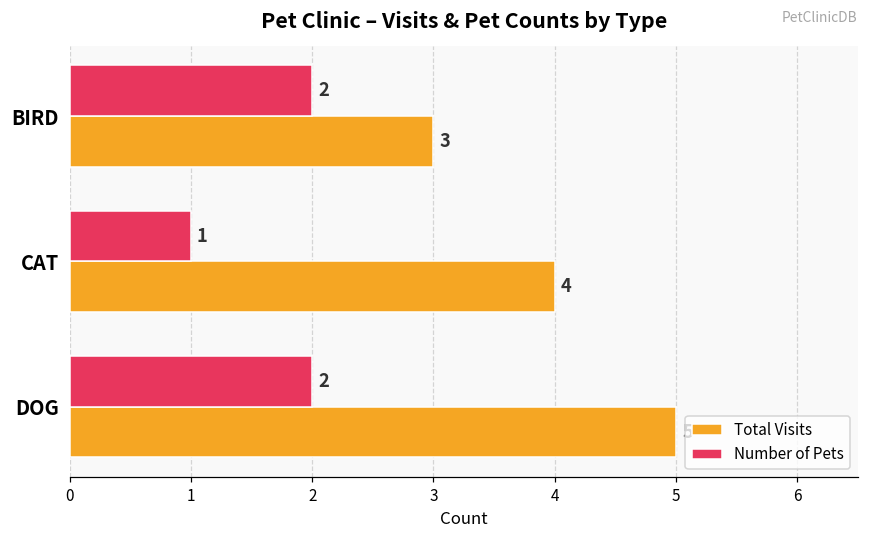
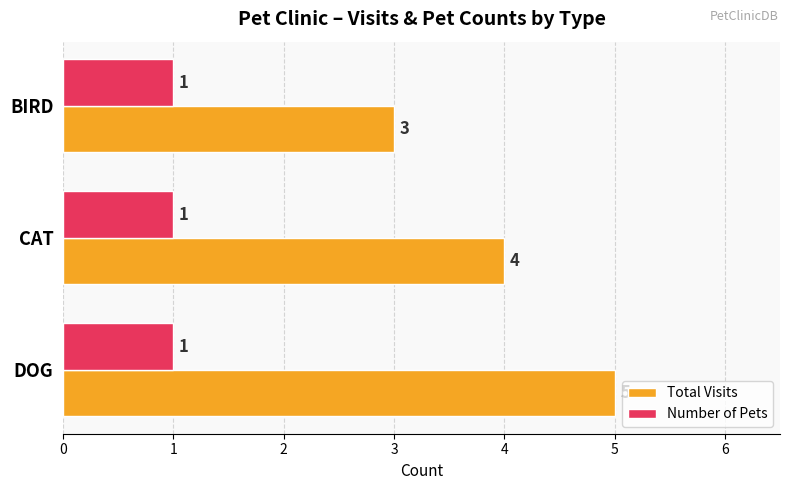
Number of Pets, BIRD: 2 -> 1
Number of Pets, DOG: 2 -> 1
